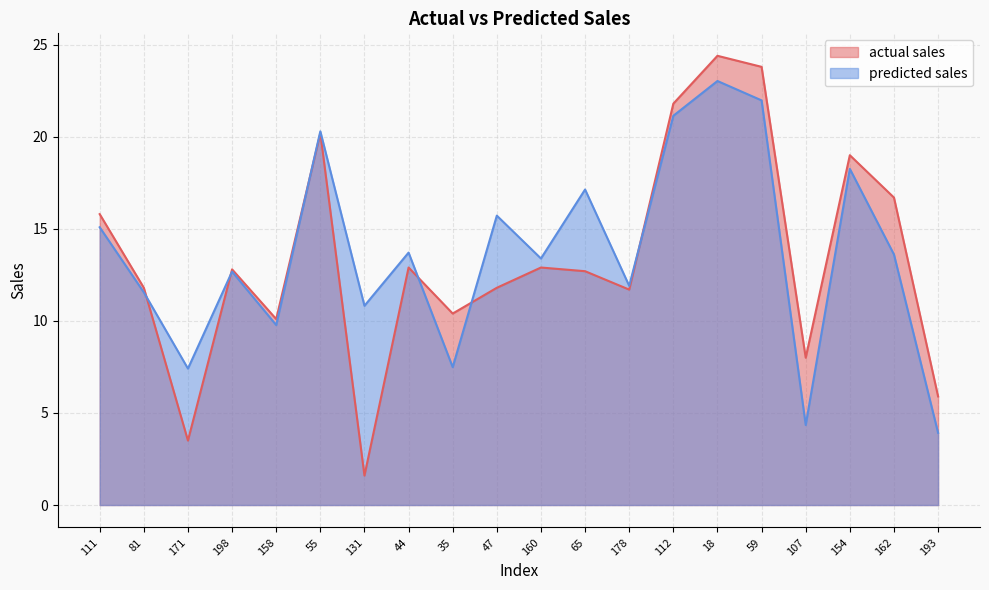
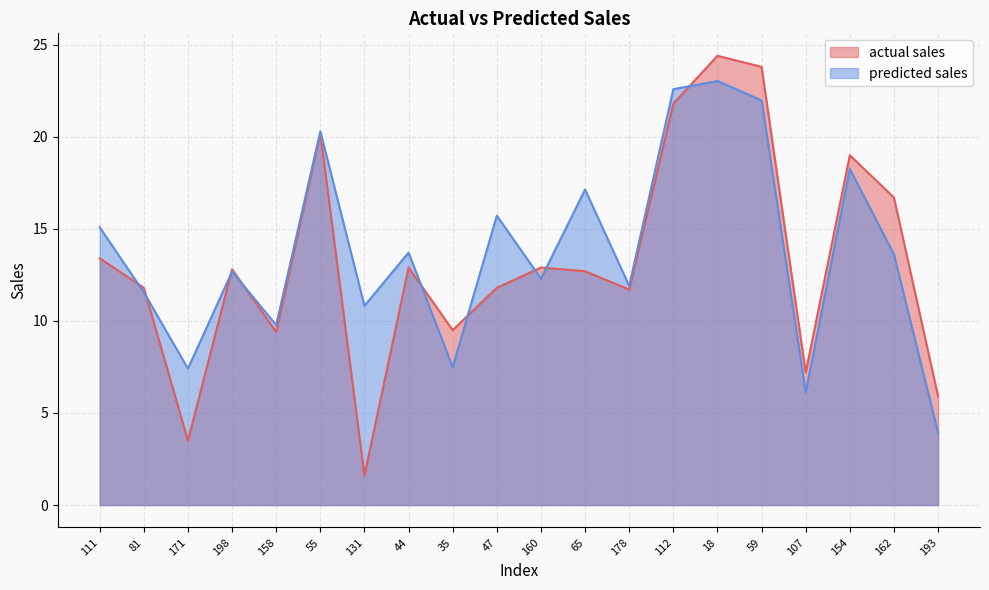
actual sales, 111: 15.8 -> 13.4
actual sales, 158: 10.1 -> 9.4
actual sales, 35: 10.4 -> 9.5
predicted sales, 160: 13.4 -> 12.3
predicted sales, 112: 21.1 -> 22.6
actual sales, 107: 8.0 -> 7.2
predicted sales, 107: 4.3 -> 6.1
